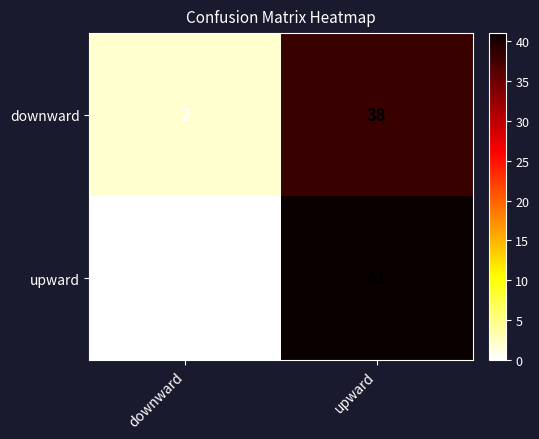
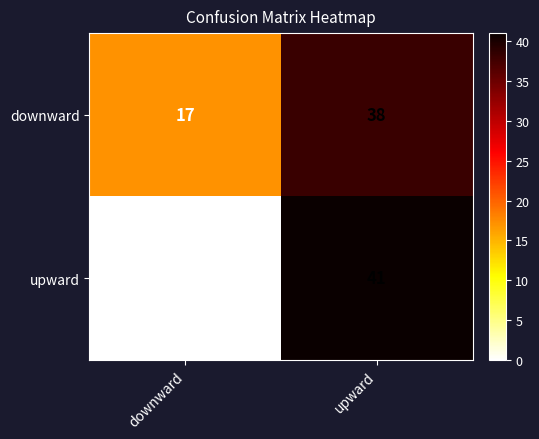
downward, downward: 2 -> 17
